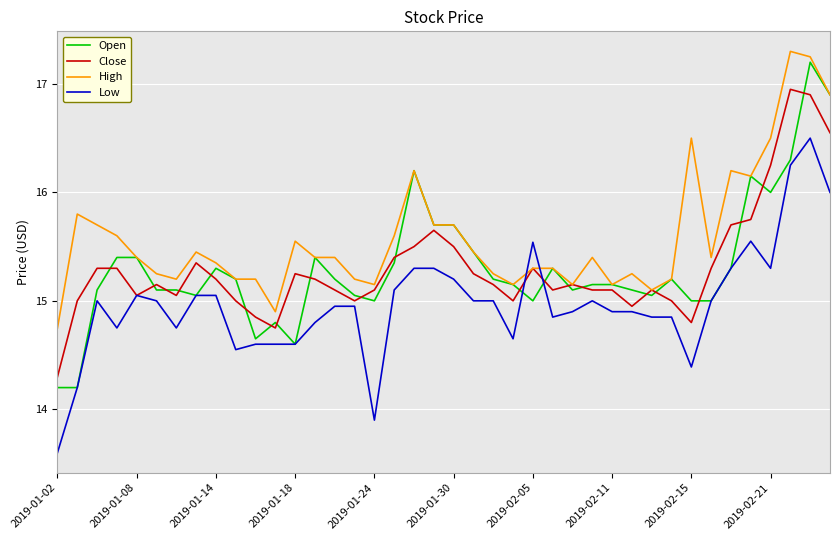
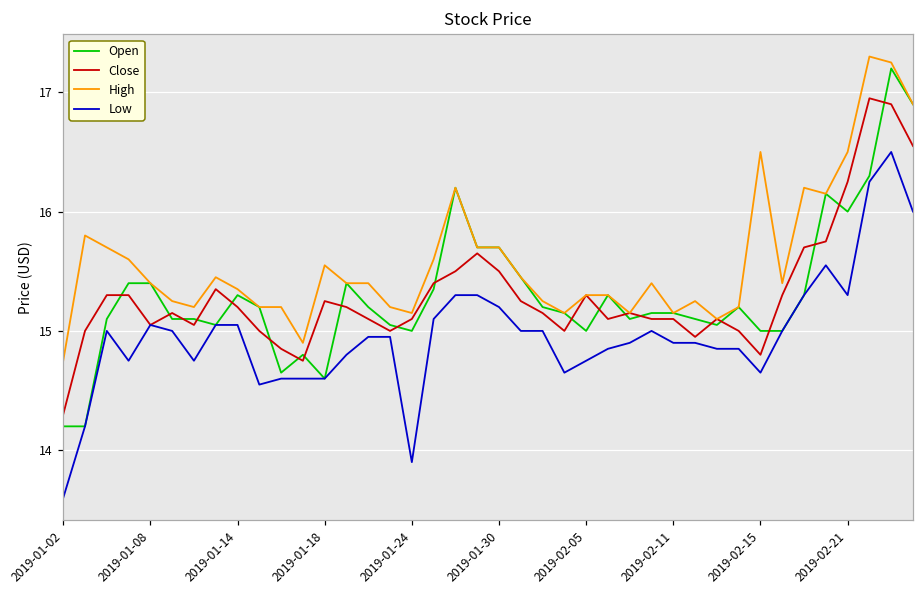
Low, 2019-02-05: 15.54 -> 14.75
Low, 2019-02-15: 14.39 -> 14.65
